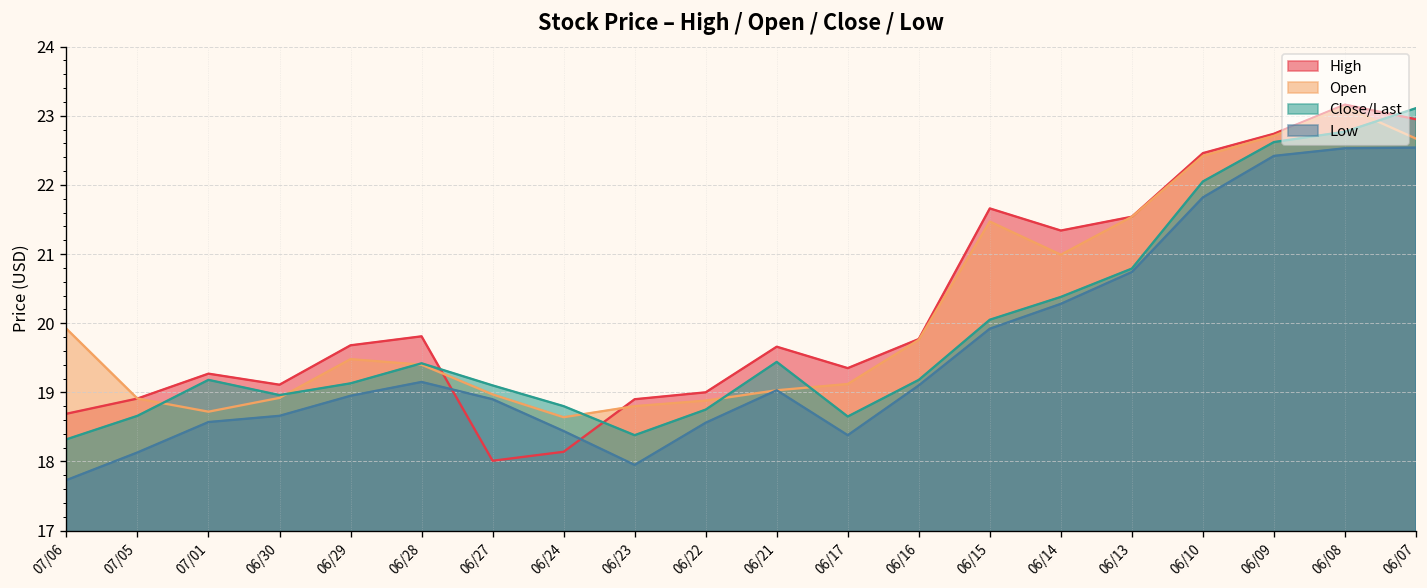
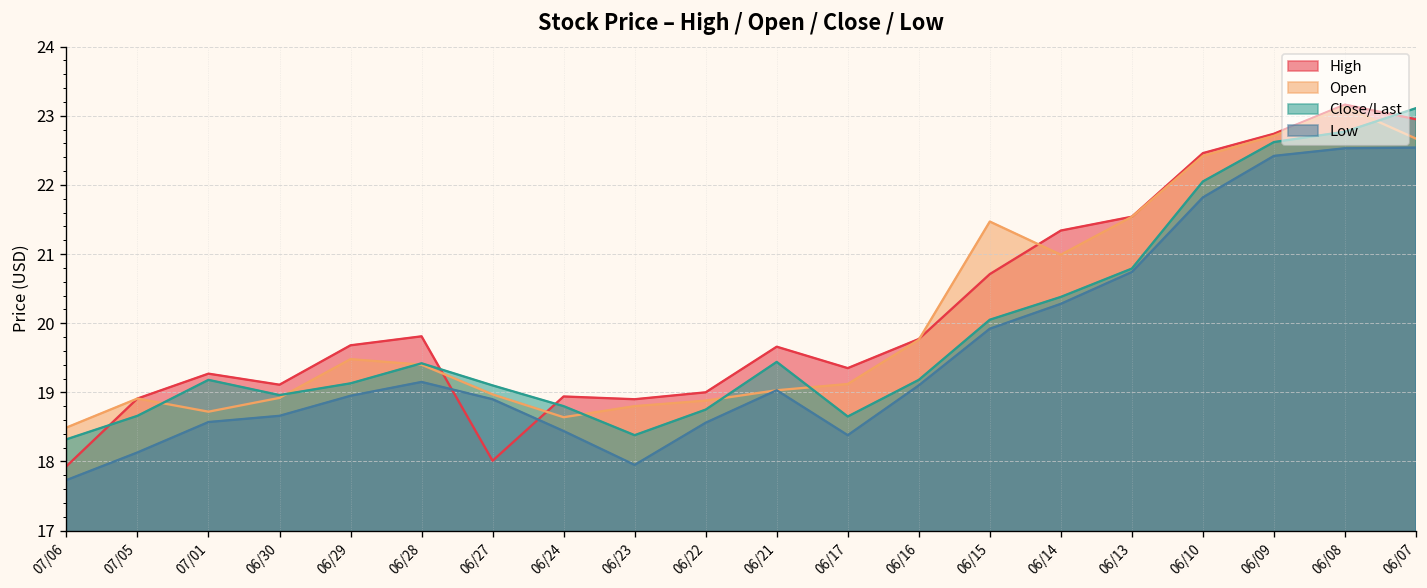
High, 07/06: 18.7 -> 17.9
Open, 07/06: 19.9 -> 18.5
High, 06/24: 18.1 -> 18.9
High, 06/15: 21.7 -> 20.7
